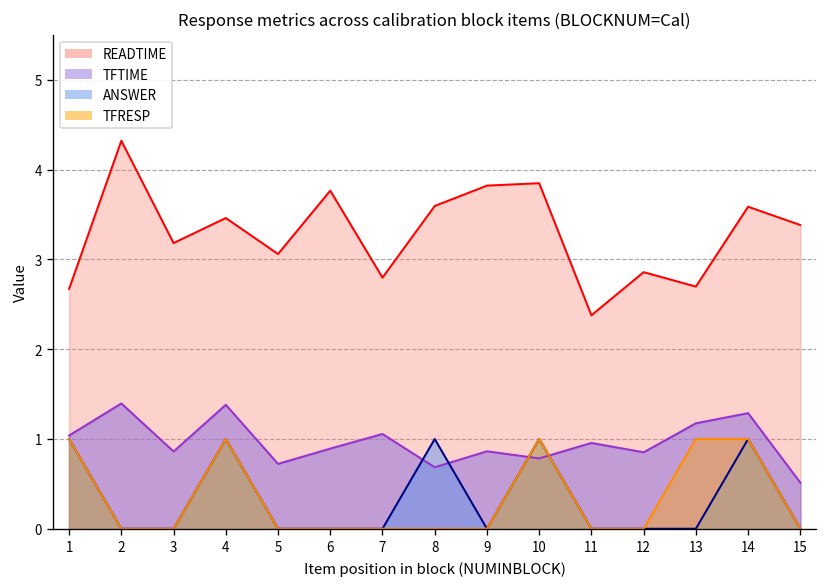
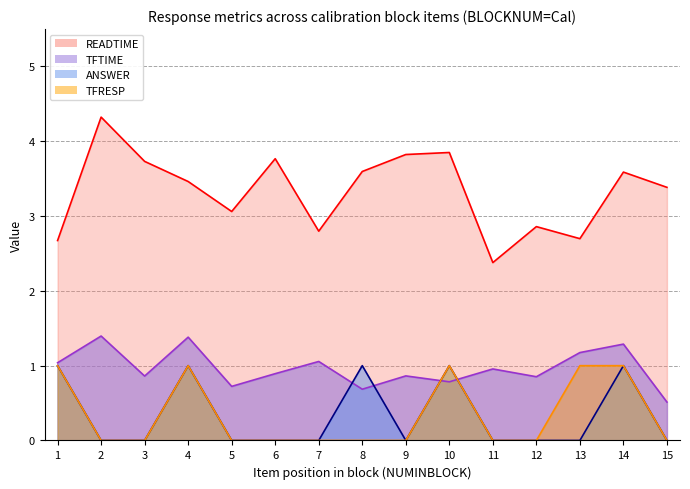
READTIME, 3: 3.2 -> 3.7
